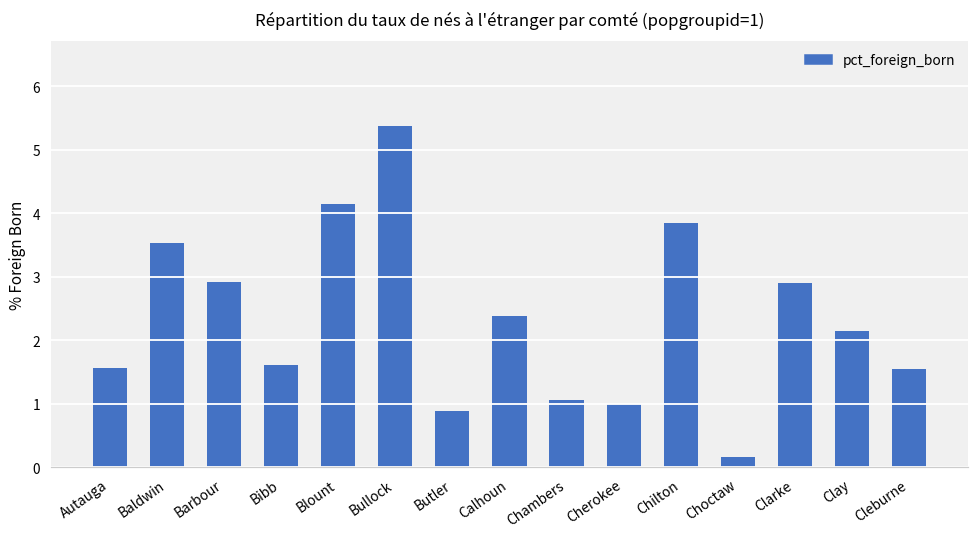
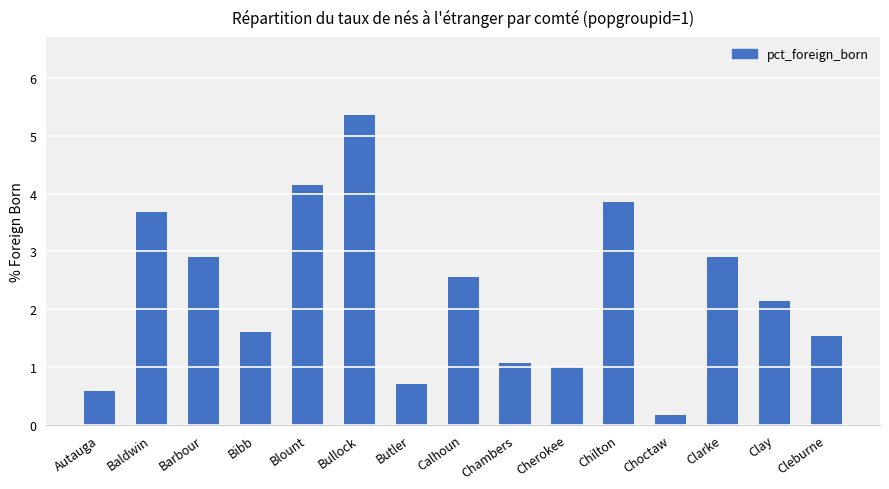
Autauga: 1.6 -> 0.6
Baldwin: 3.5 -> 3.7
Butler: 0.9 -> 0.7
Calhoun: 2.4 -> 2.6
